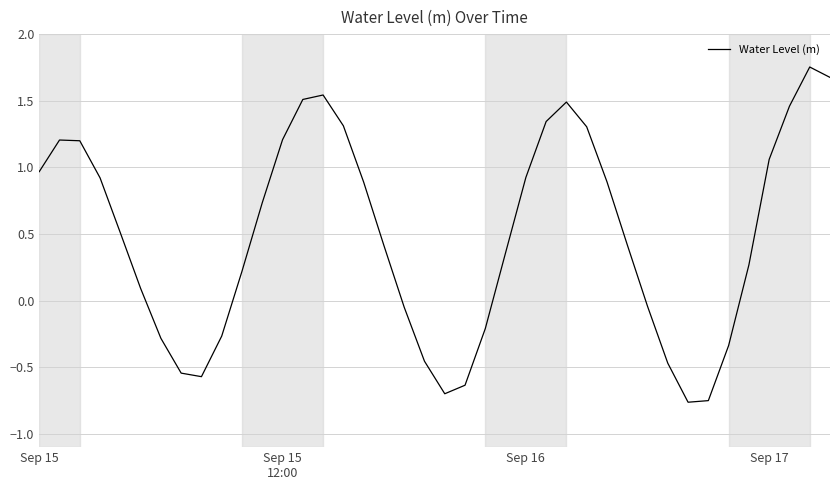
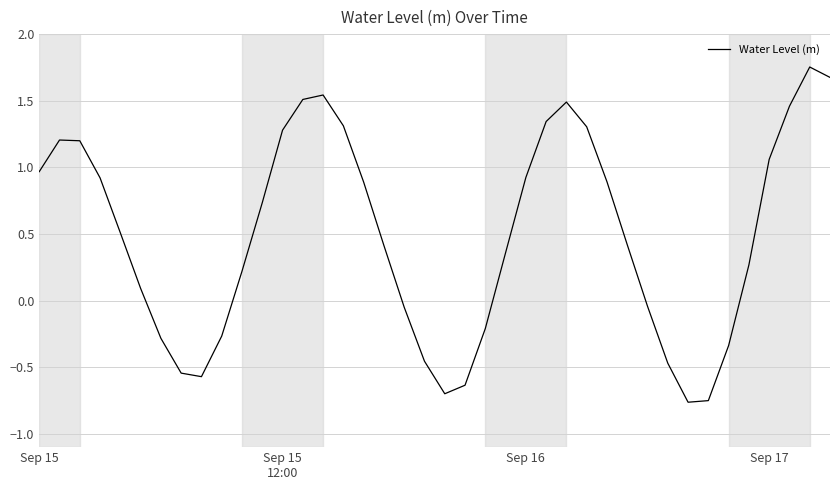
Sep 15 12:00: 1.21 -> 1.28
